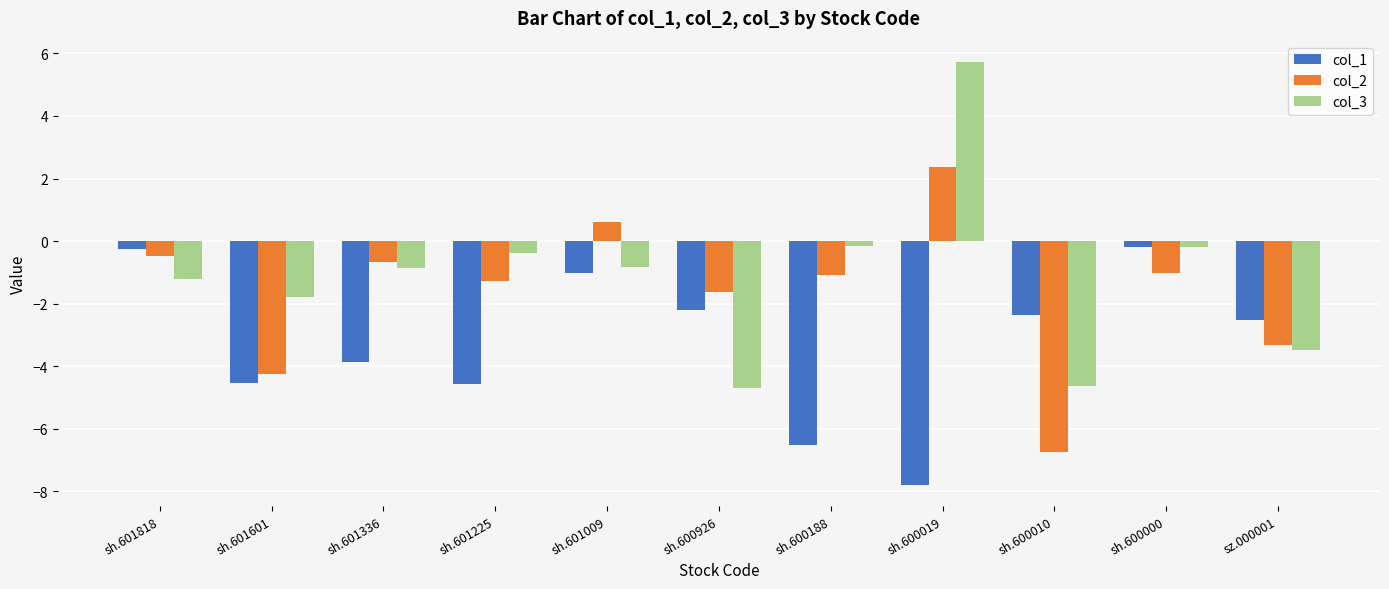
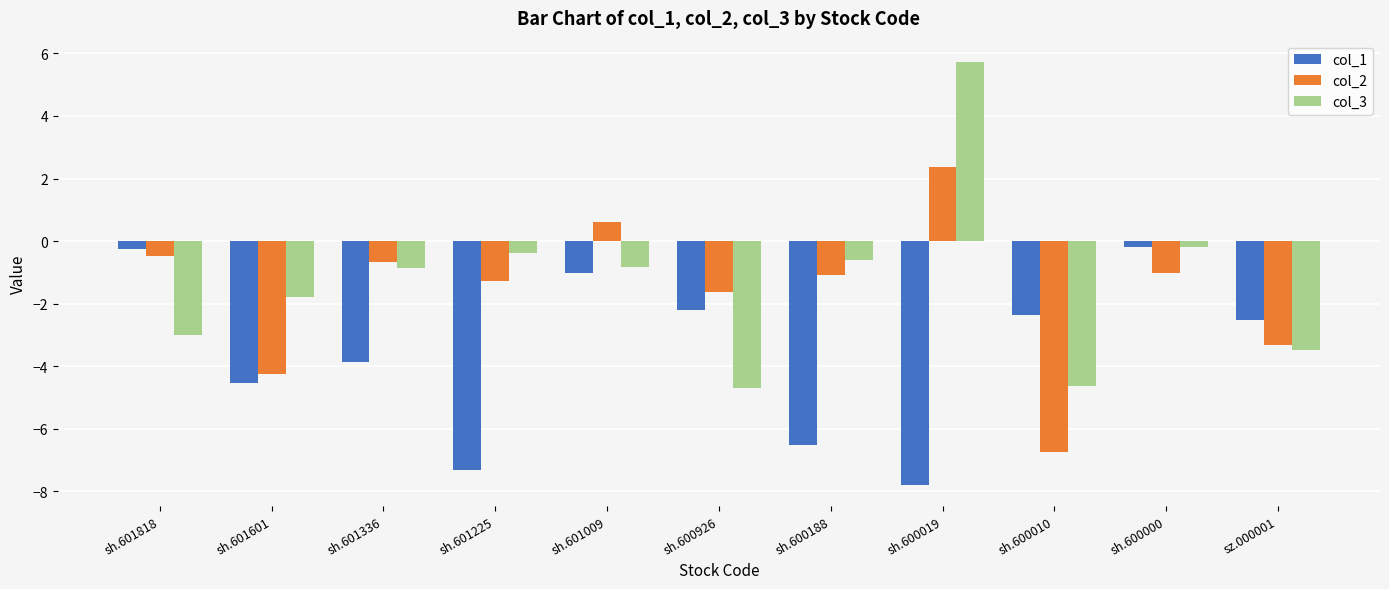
col_3, sh.601818: -1.2 -> -3.0
col_1, sh.601225: -4.6 -> -7.3
col_3, sh.600188: -0.2 -> -0.6
